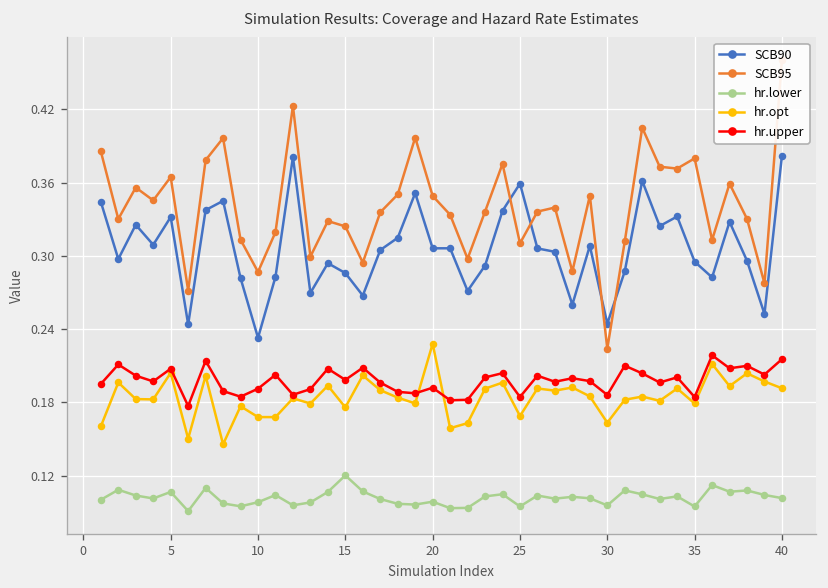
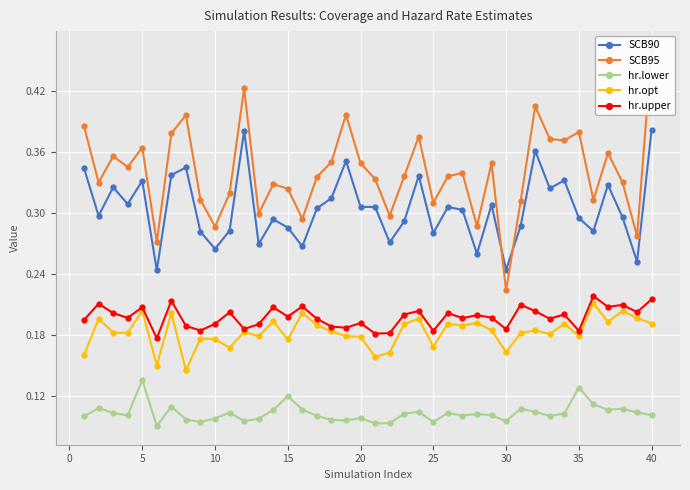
hr.lower, 5: 0.107 -> 0.136
SCB90, 10: 0.233 -> 0.265
hr.opt, 10: 0.168 -> 0.176
hr.opt, 20: 0.228 -> 0.179
SCB90, 25: 0.359 -> 0.280
hr.lower, 35: 0.095 -> 0.129
